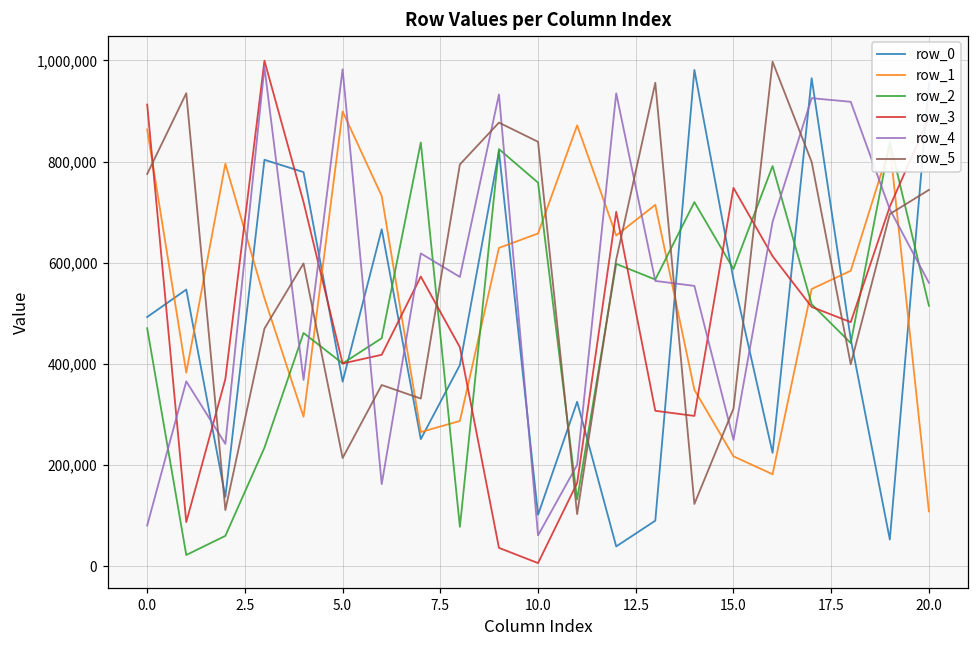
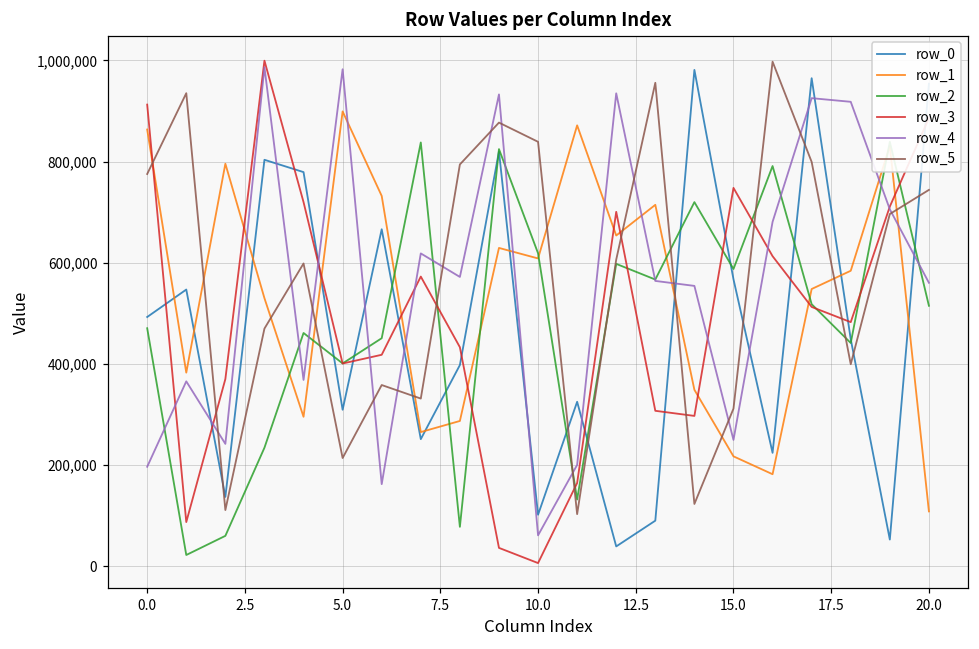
row_4, 0.0: 80,000 -> 200,000
row_0, 5.0: 370,000 -> 310,000
row_1, 10.0: 660,000 -> 610,000
row_2, 10.0: 760,000 -> 620,000
